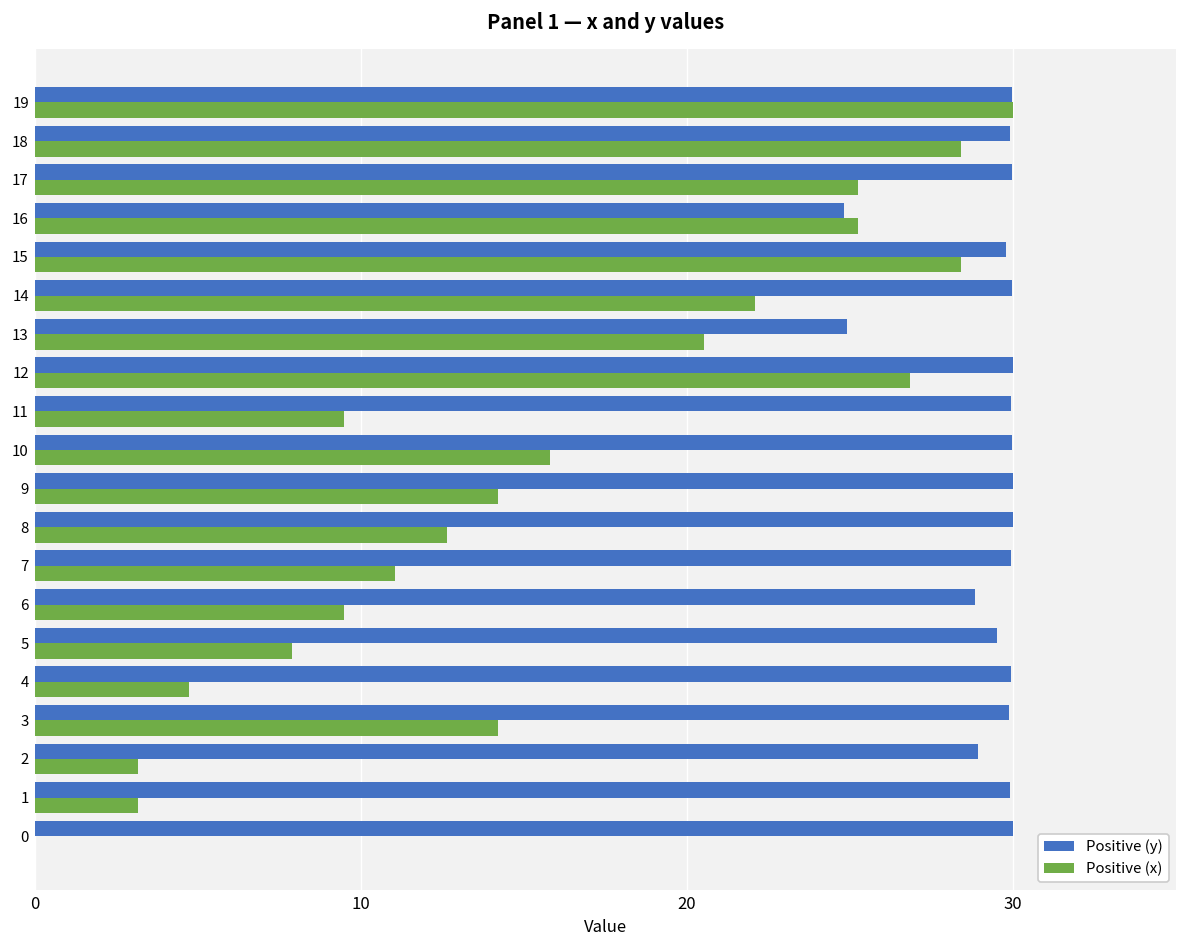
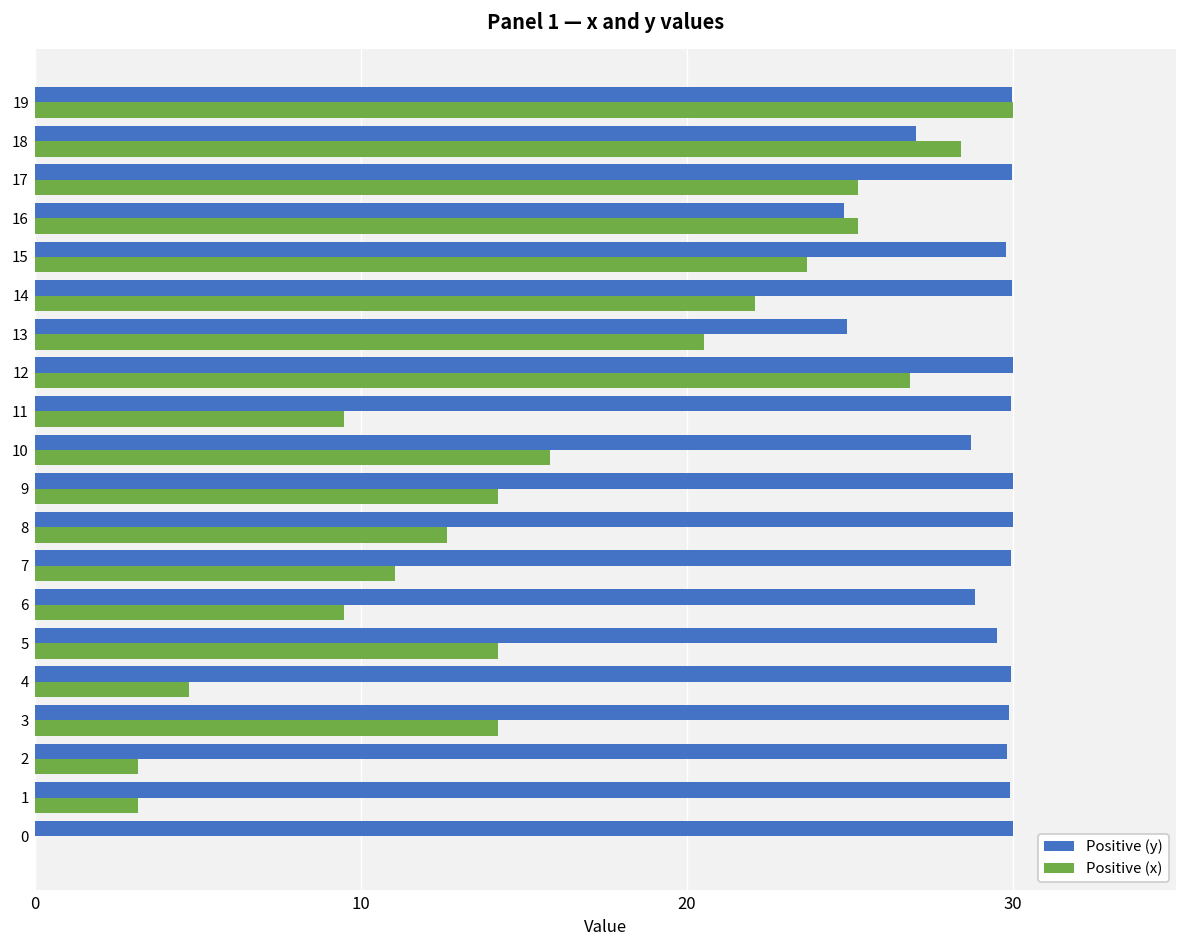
Positive (y), 18: 29.9 -> 27.0
Positive (x), 15: 28.4 -> 23.7
Positive (y), 10: 30.0 -> 28.7
Positive (x), 5: 7.9 -> 14.2
Positive (y), 2: 28.9 -> 29.8
